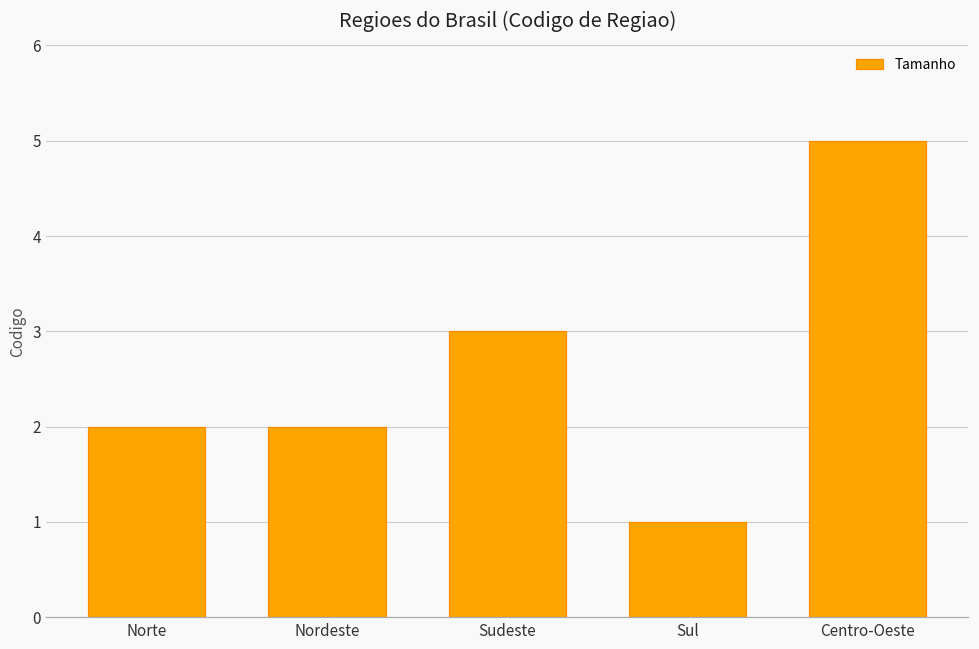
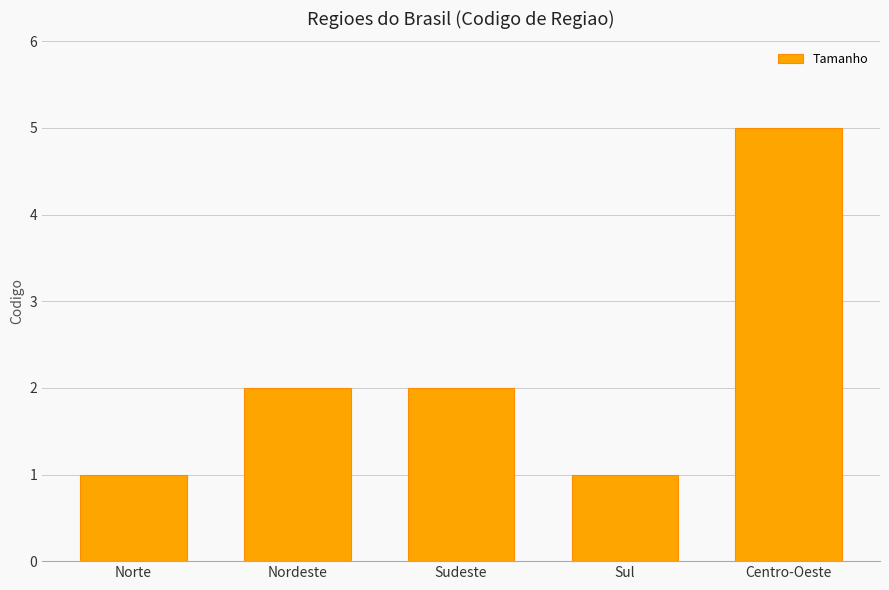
Norte: 2 -> 1
Sudeste: 3 -> 2
